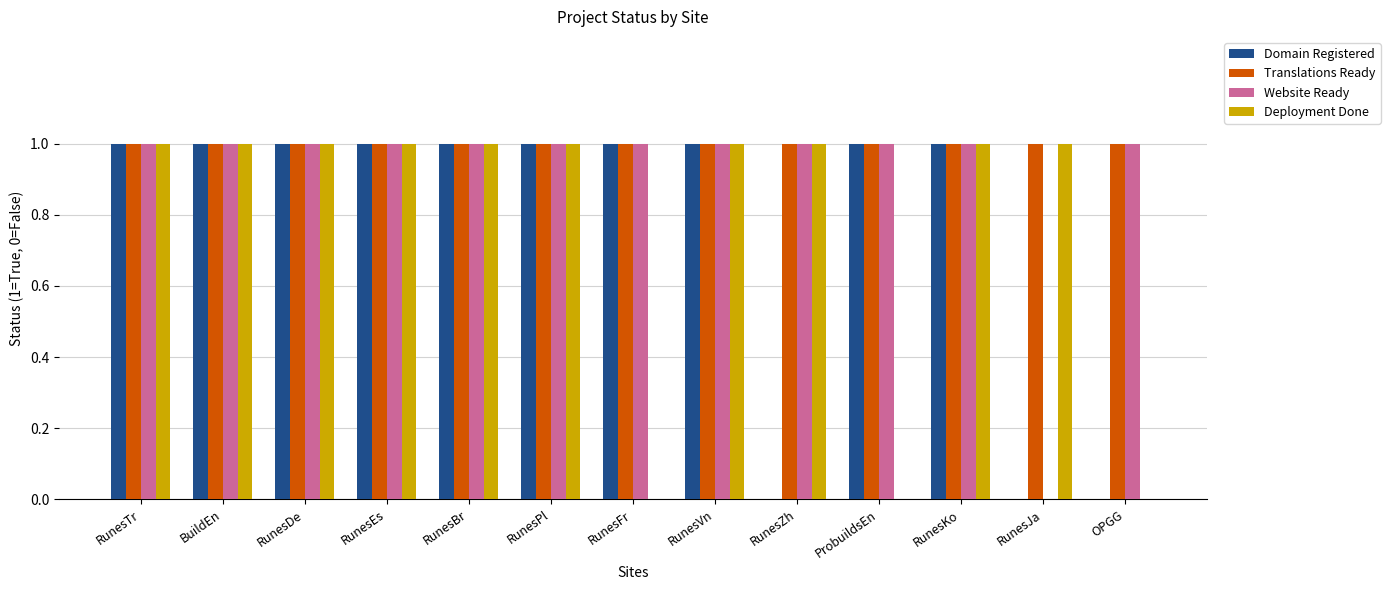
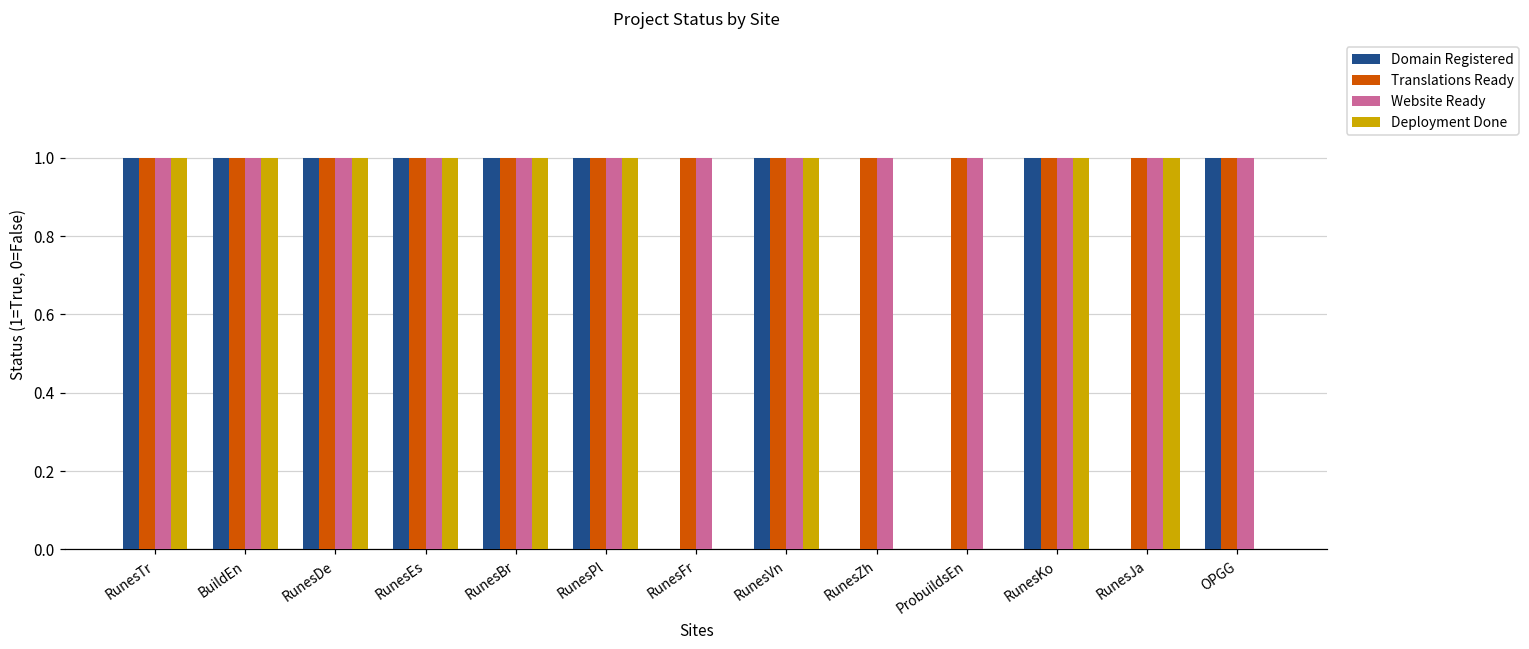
Domain Registered, RunesFr: 1 -> 0
Deployment Done, RunesZh: 1 -> 0
Domain Registered, ProbuildsEn: 1 -> 0
Website Ready, RunesJa: 0 -> 1
Domain Registered, OPGG: 0 -> 1
